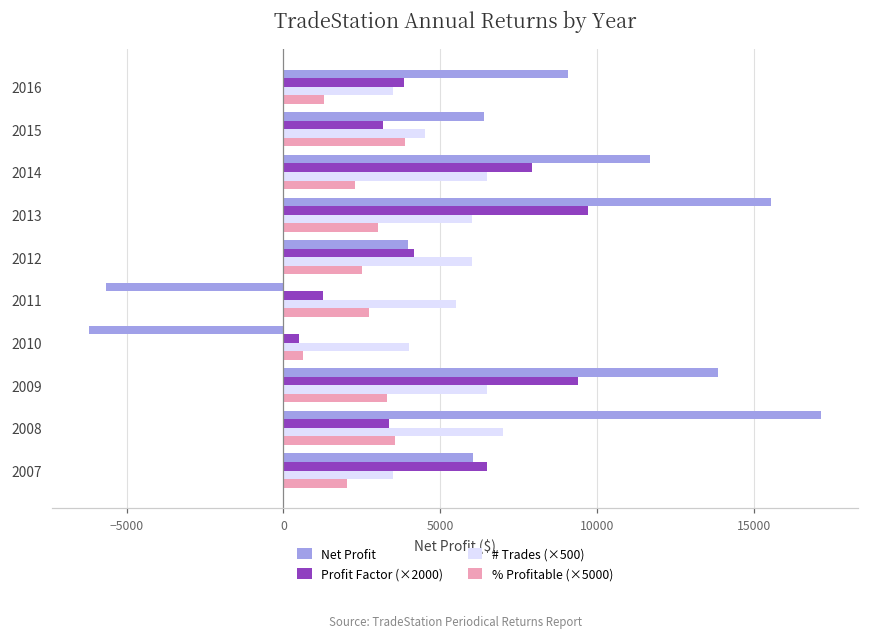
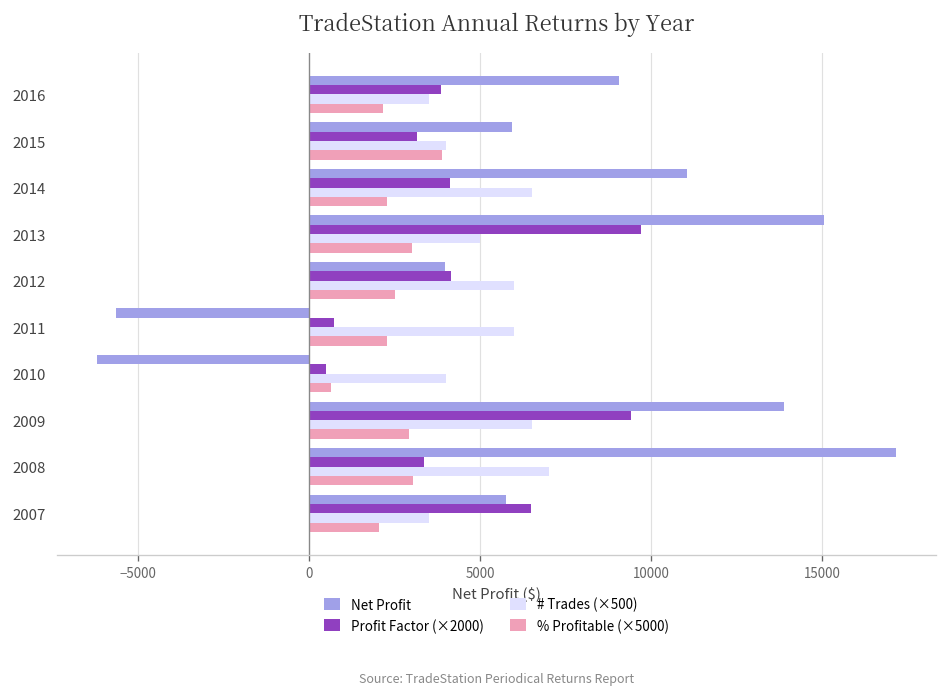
% Profitable (×5000), 2016: 1300 -> 2100
Net Profit, 2015: 6400 -> 5900
# Trades (×500), 2015: 4500 -> 4000
Net Profit, 2014: 11700 -> 11100
Profit Factor (×2000), 2014: 7900 -> 4100
Net Profit, 2013: 15600 -> 15000
# Trades (×500), 2013: 6000 -> 5000
Profit Factor (×2000), 2011: 1300 -> 700
# Trades (×500), 2011: 5500 -> 6000
% Profitable (×5000), 2011: 2700 -> 2300
% Profitable (×5000), 2009: 3300 -> 2900
% Profitable (×5000), 2008: 3600 -> 3000
Net Profit, 2007: 6000 -> 5700
